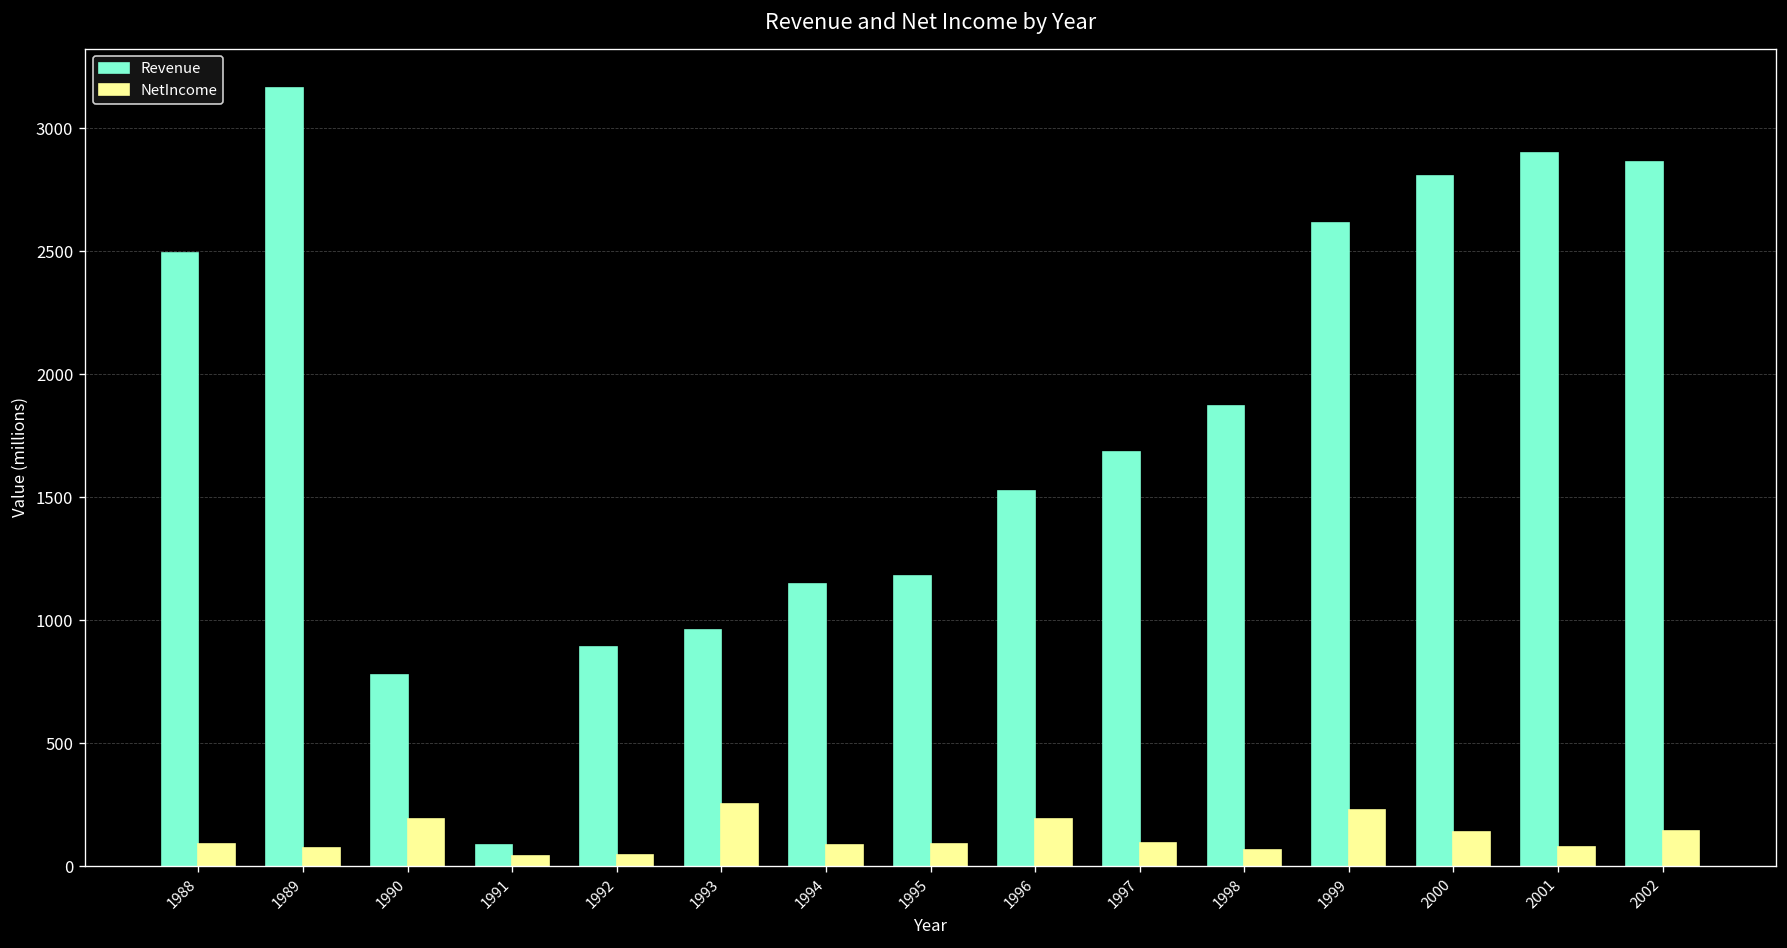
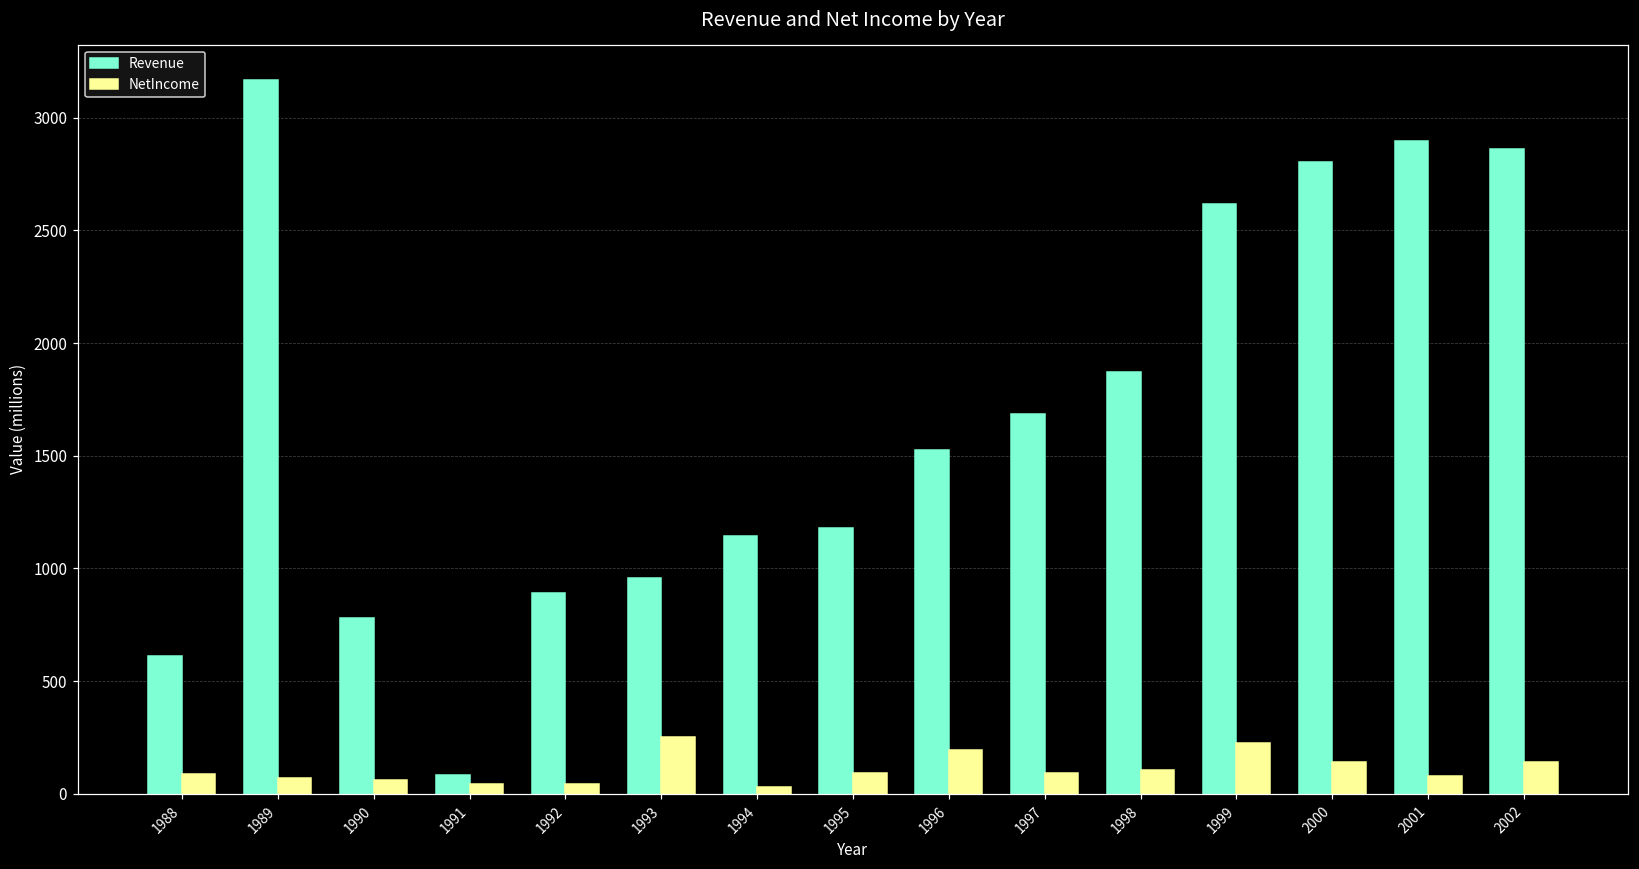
Revenue, 1988: 2490 -> 610
NetIncome, 1990: 190 -> 60
NetIncome, 1994: 80 -> 30
NetIncome, 1998: 60 -> 110
